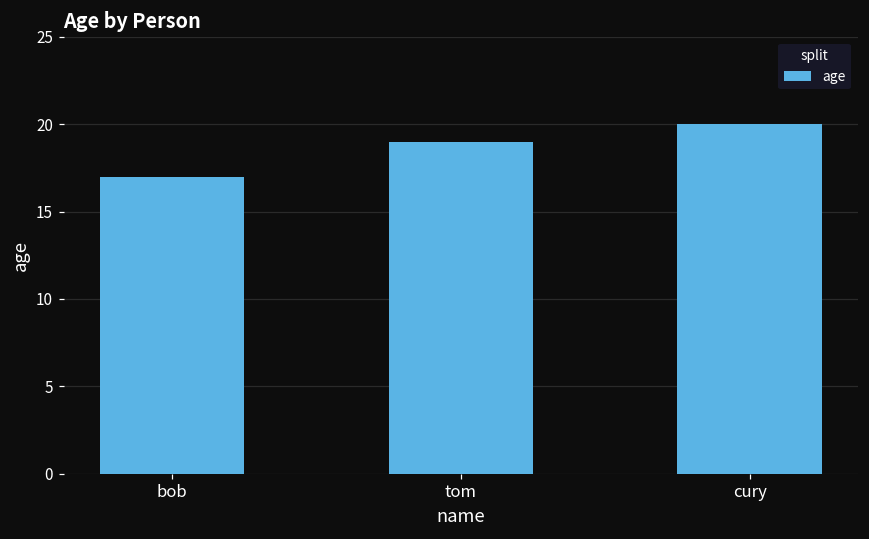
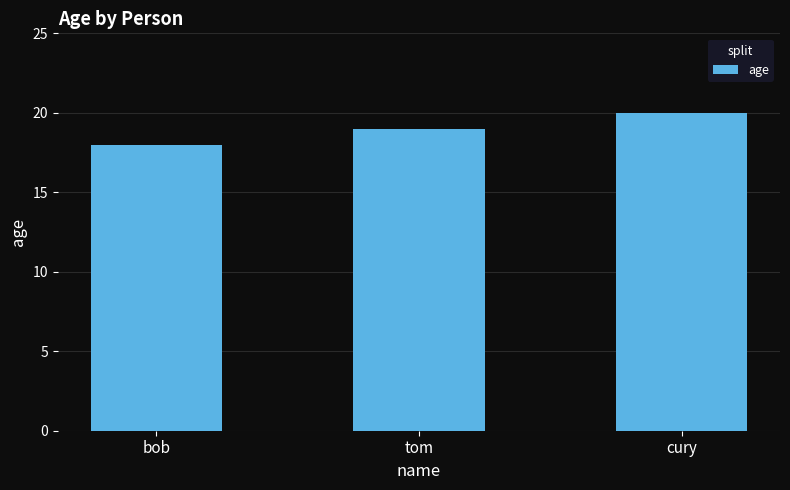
bob: 17 -> 18
